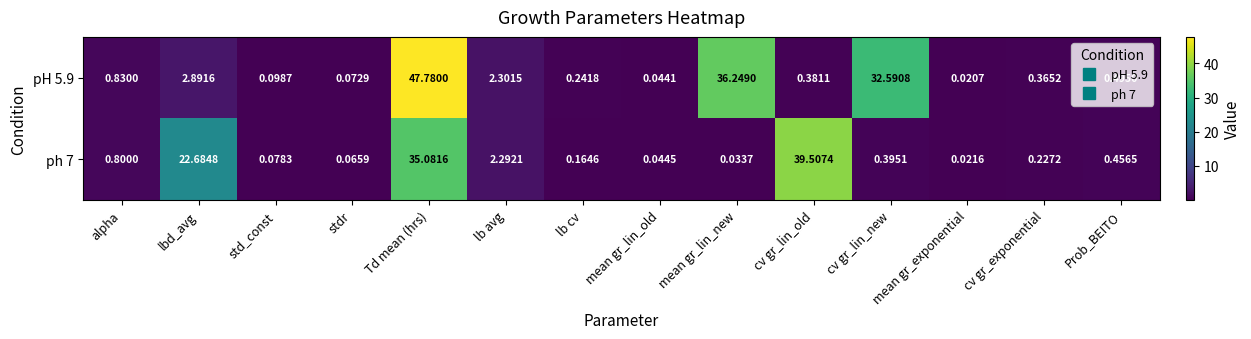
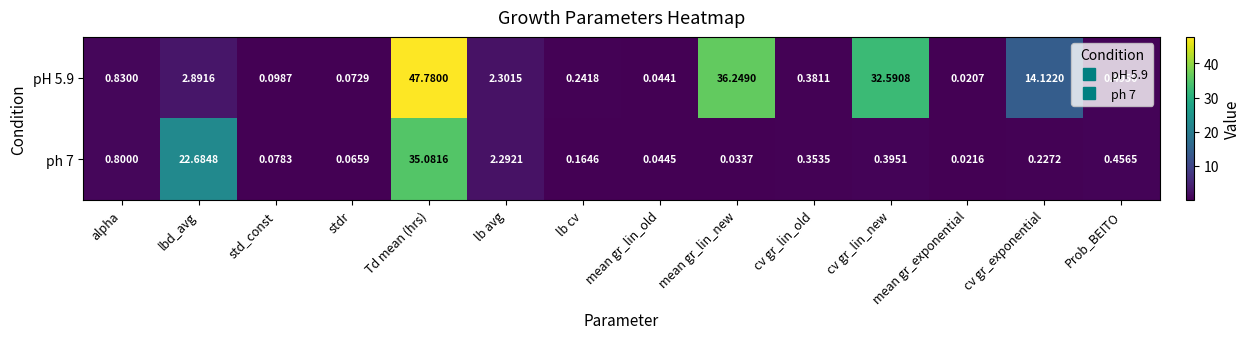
pH 5.9, cv gr_exponential: 0.3652 -> 14.1220
ph 7, cv gr_lin_old: 39.5074 -> 0.3535
